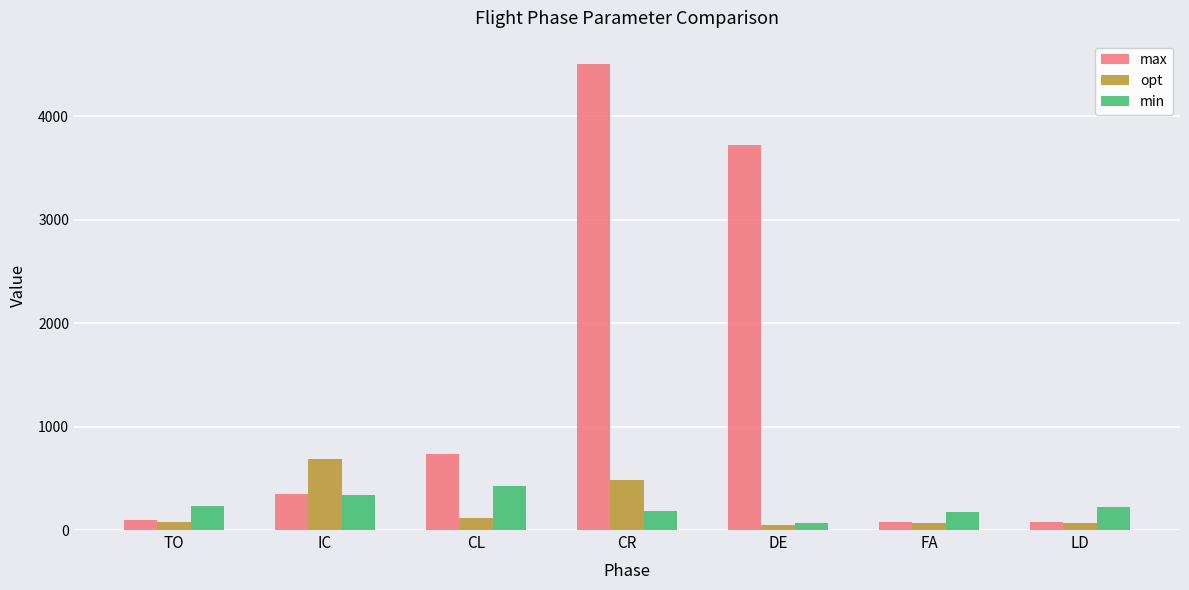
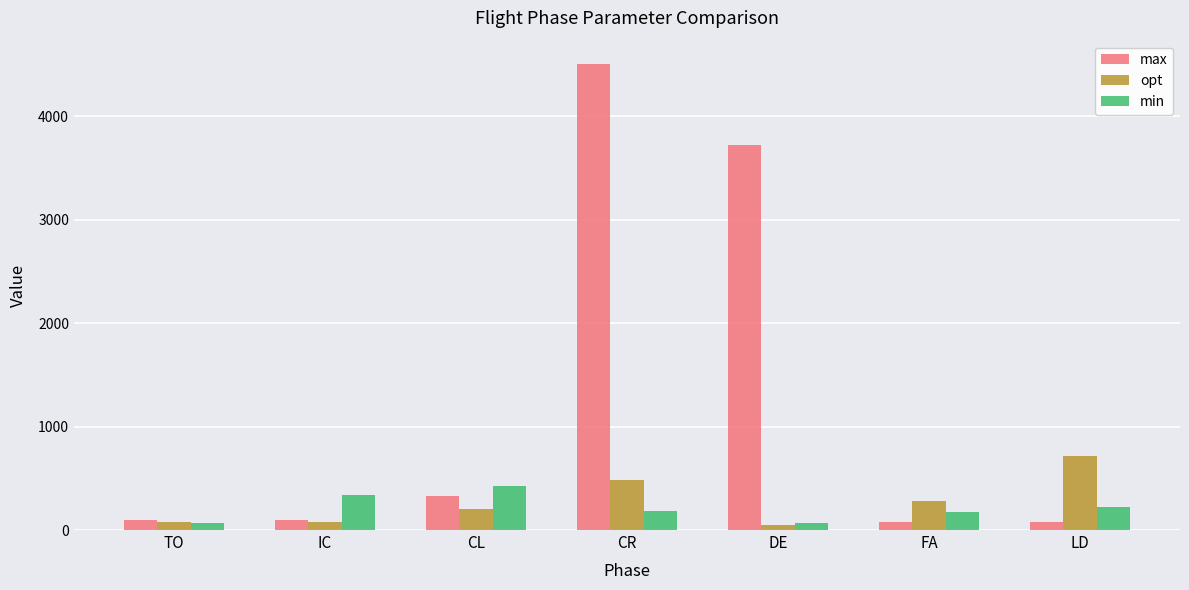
min, TO: 240 -> 70
max, IC: 350 -> 90
opt, IC: 680 -> 80
max, CL: 740 -> 330
opt, CL: 120 -> 210
opt, FA: 70 -> 280
opt, LD: 70 -> 720
